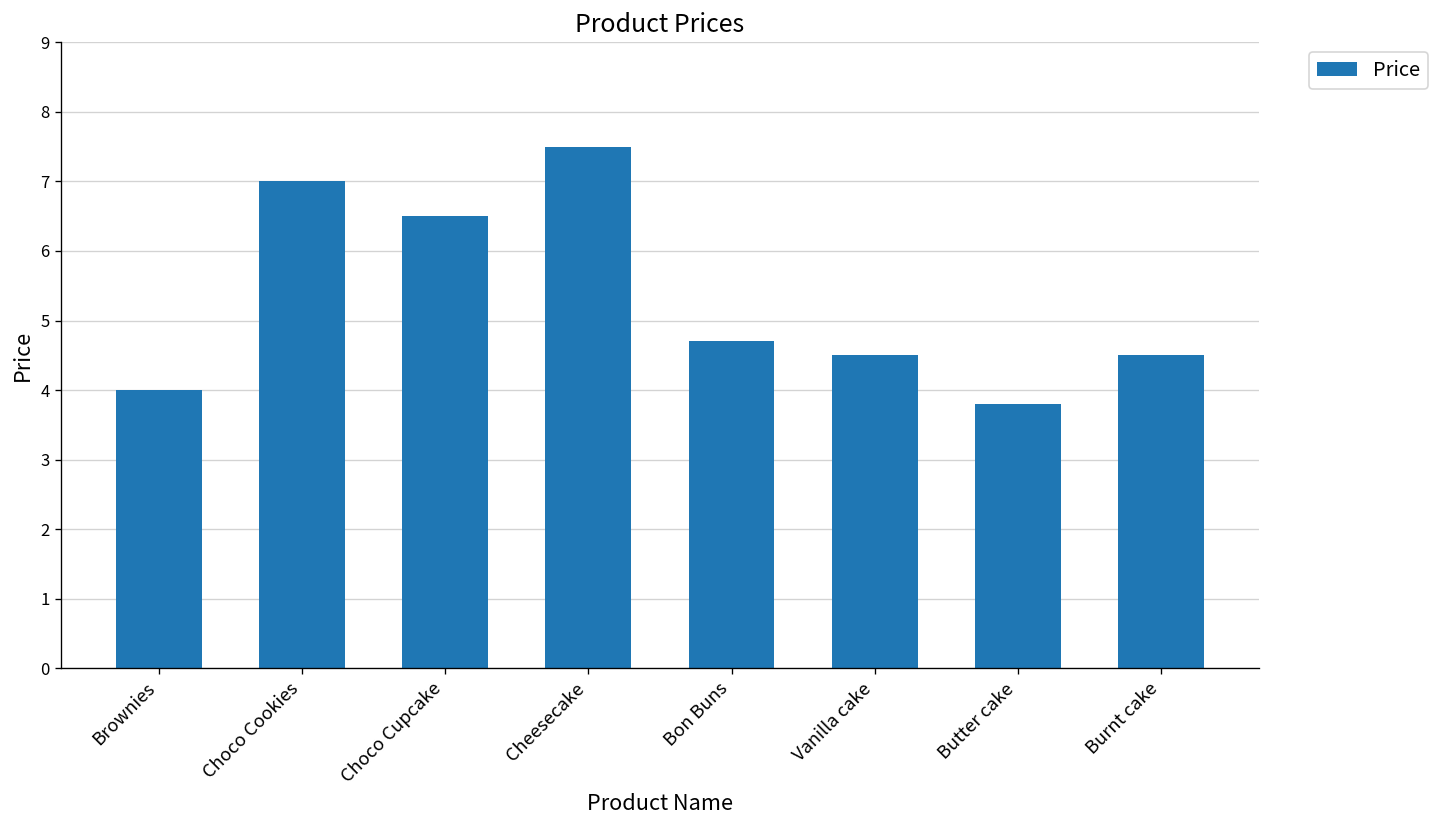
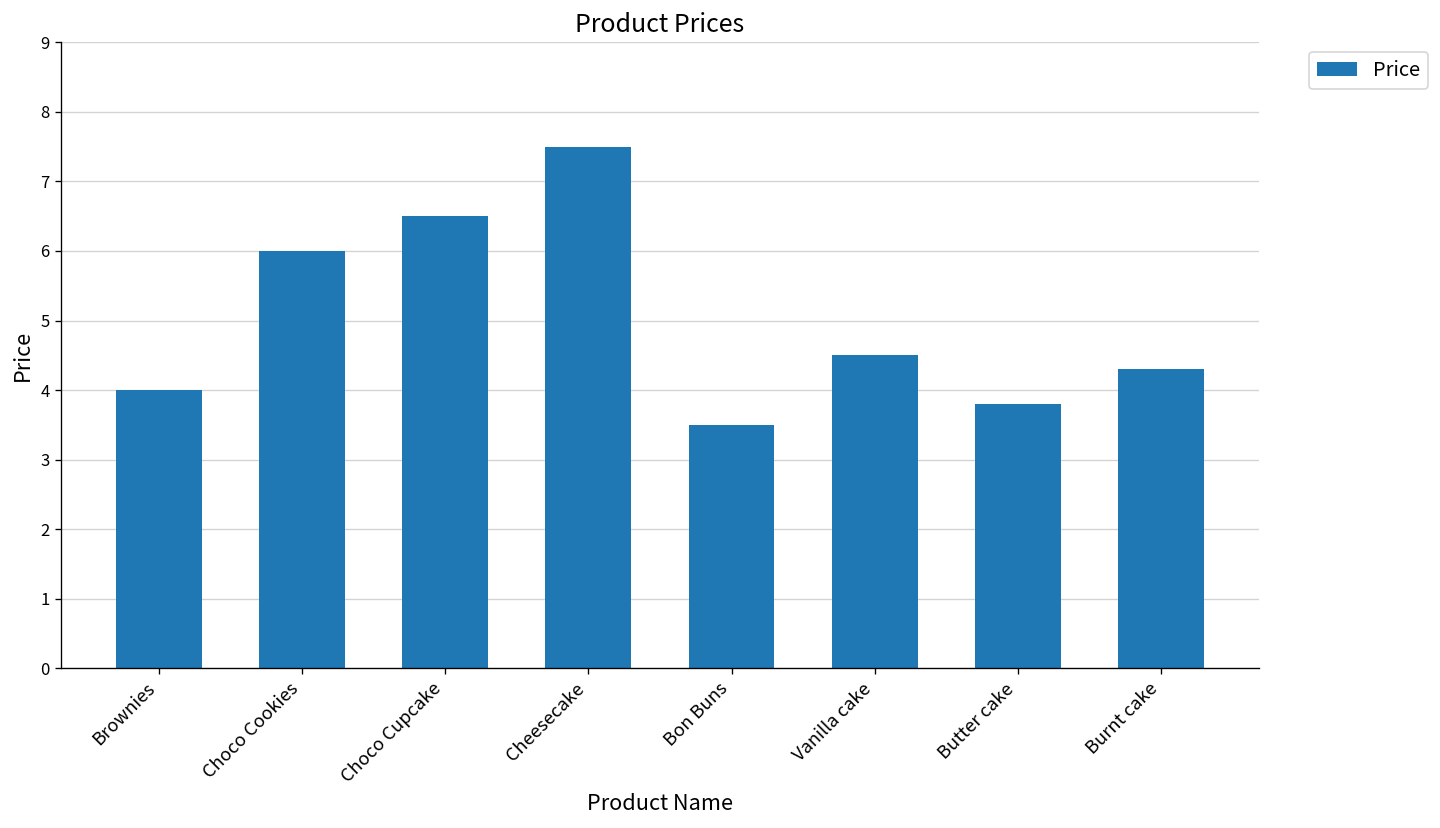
Choco Cookies: 7 -> 6
Bon Buns: 4.7 -> 3.5
Burnt cake: 4.5 -> 4.3
